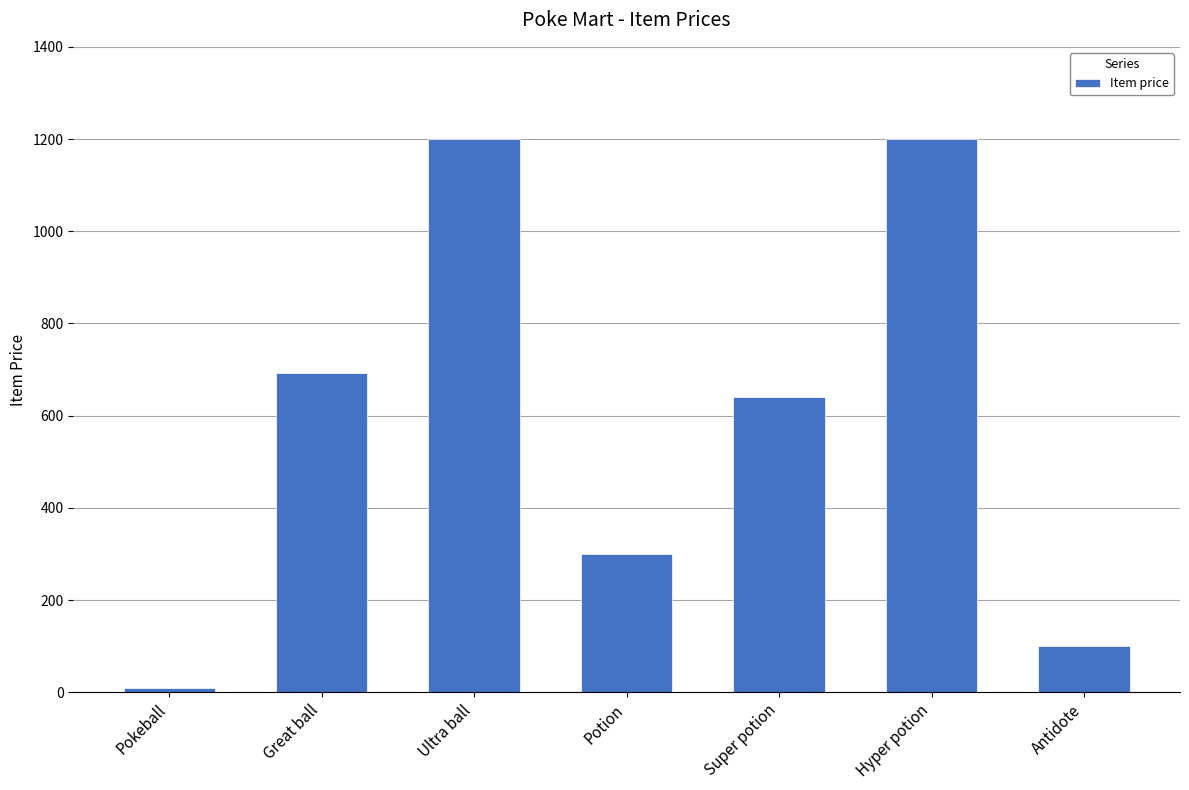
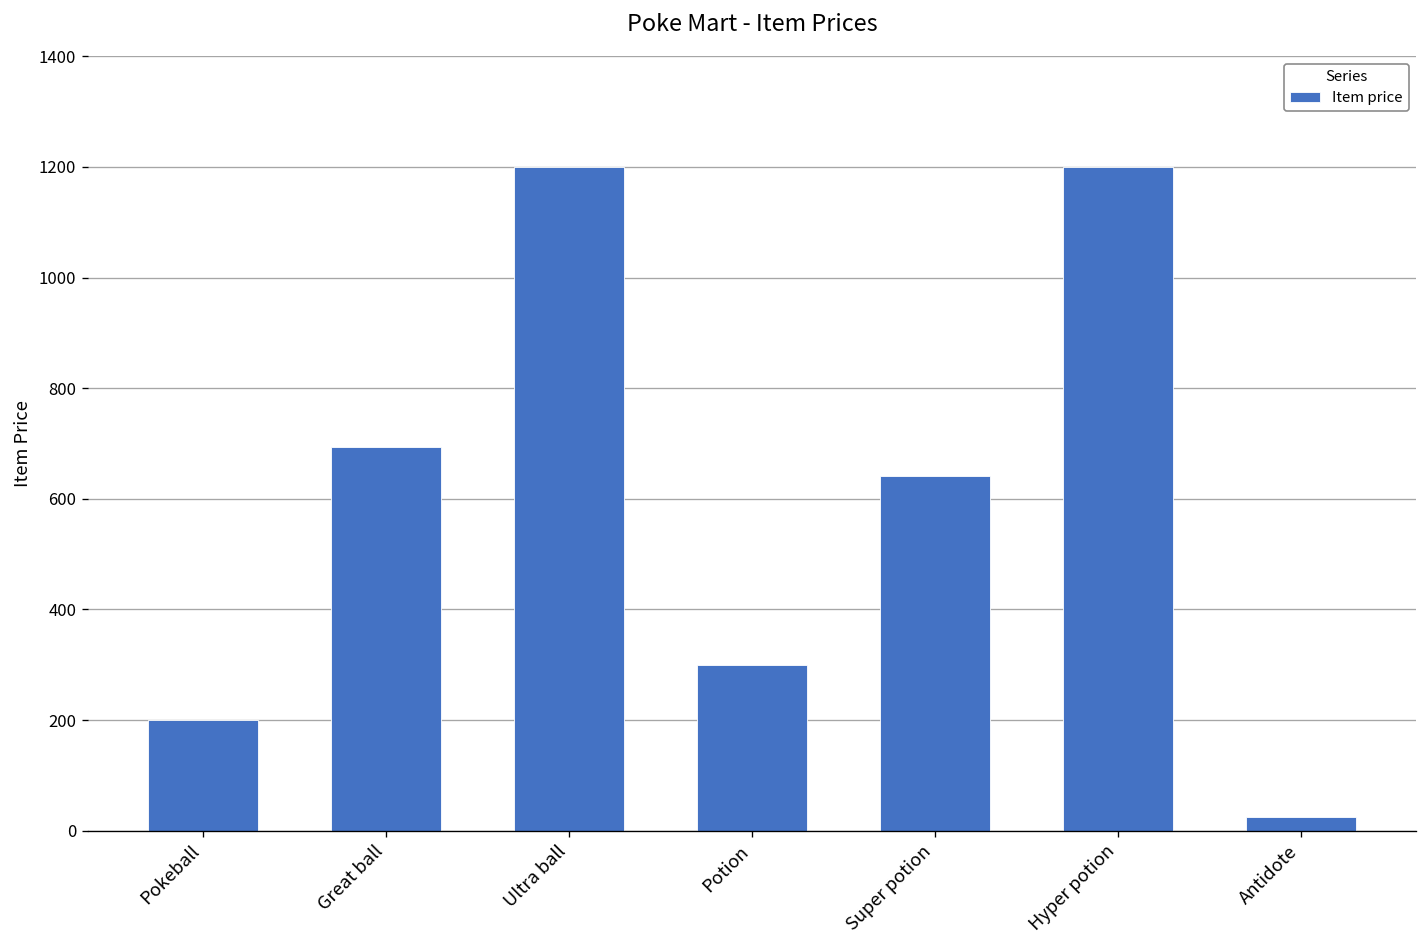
Pokeball: 10 -> 200
Antidote: 100 -> 30
